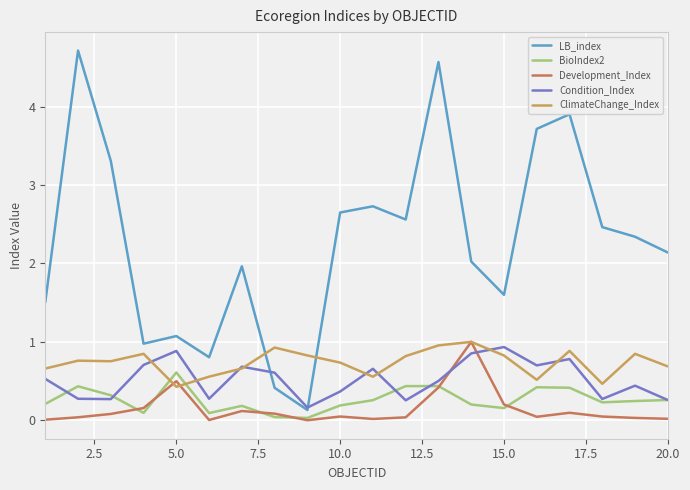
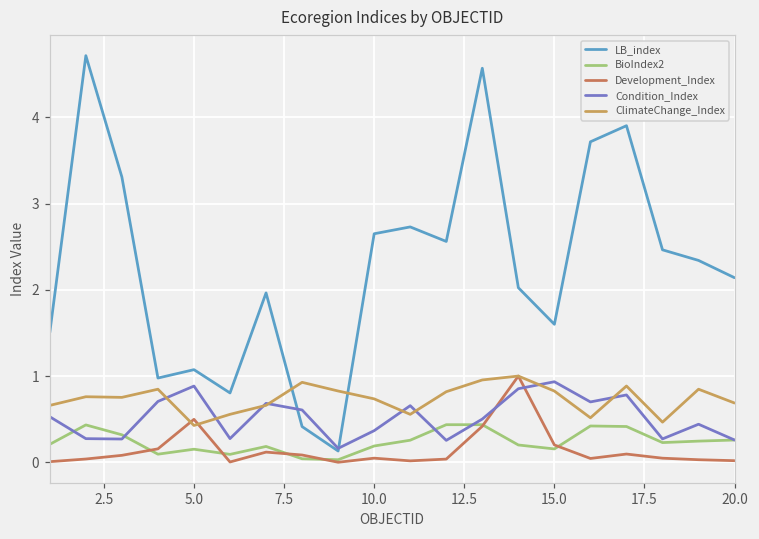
BioIndex2, 5.0: 0.6 -> 0.2
